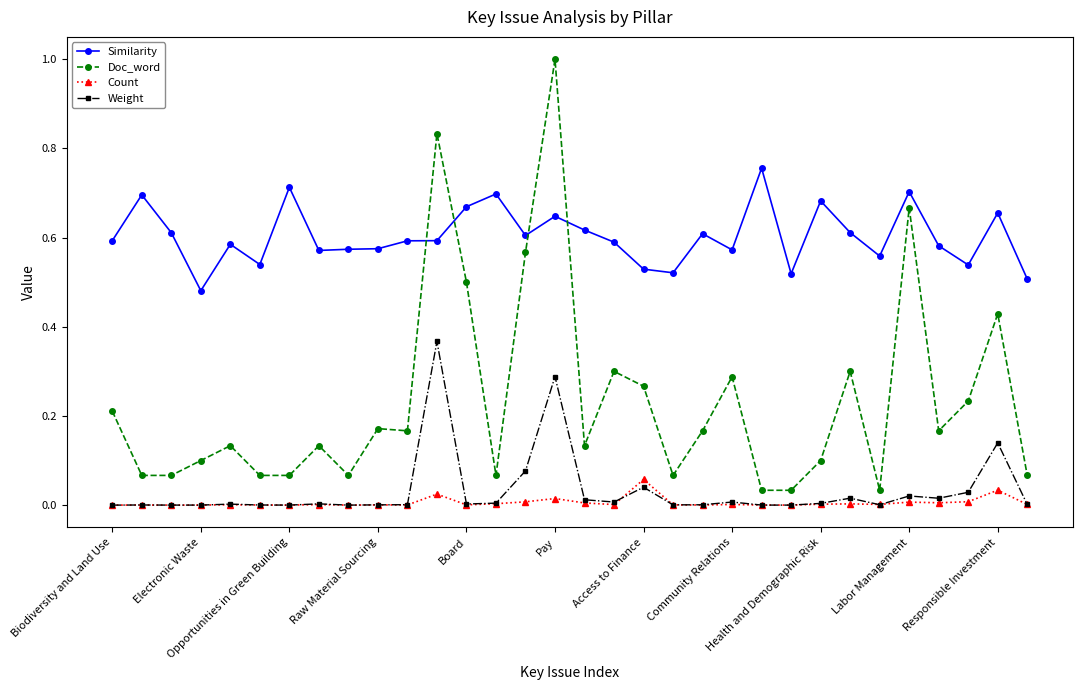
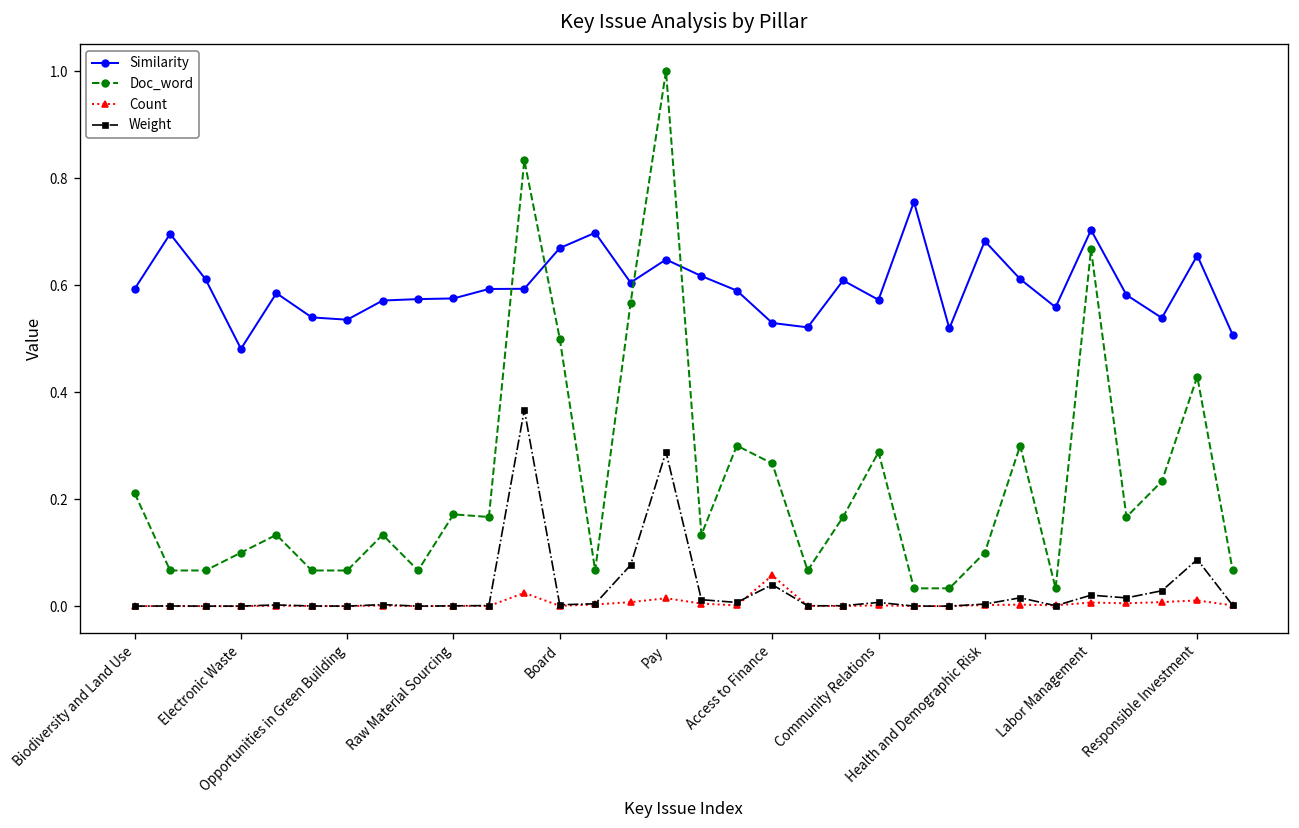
Similarity, Opportunities in Green Building: 0.71 -> 0.54
Count, Responsible Investment: 0.03 -> 0.01
Weight, Responsible Investment: 0.14 -> 0.09
